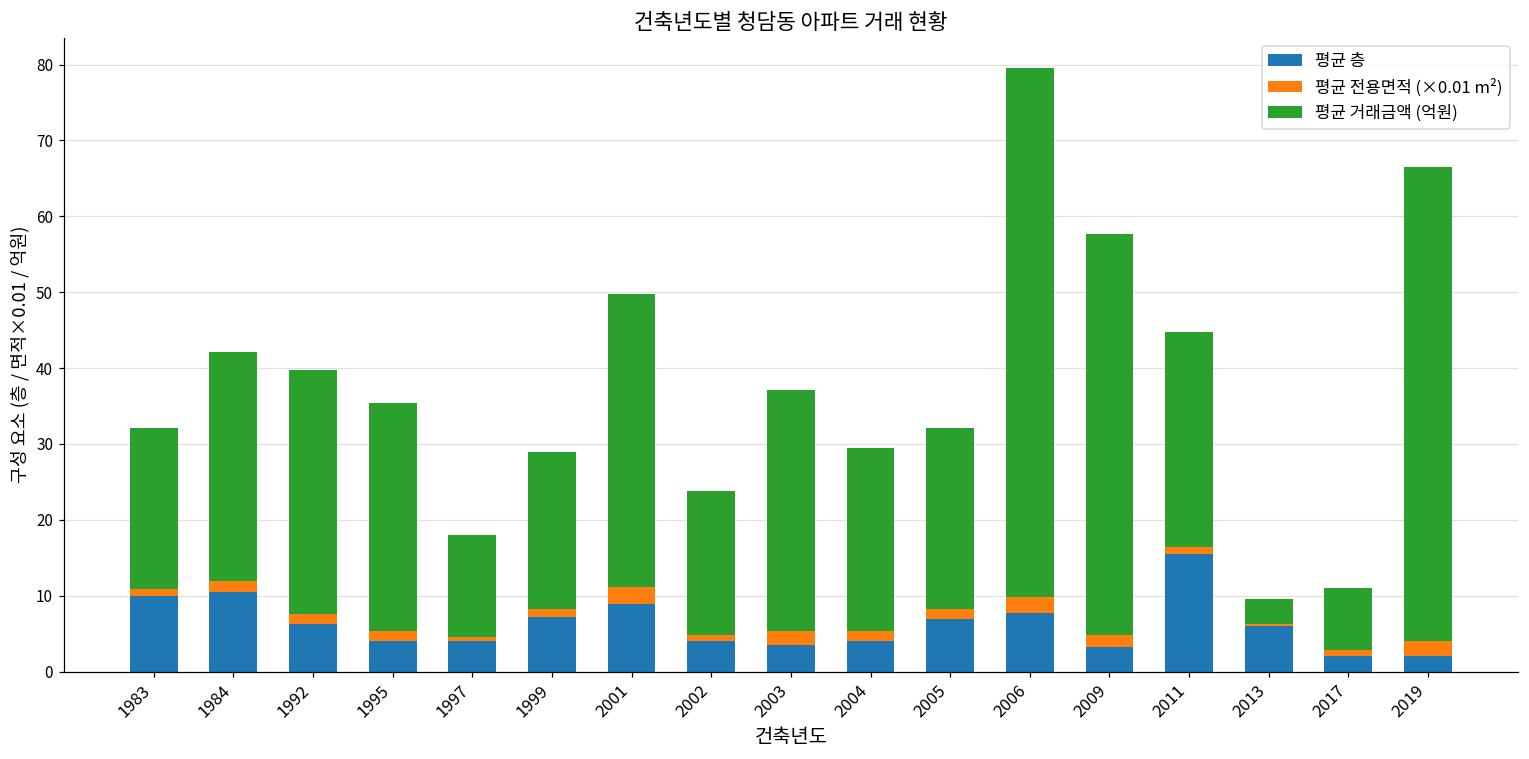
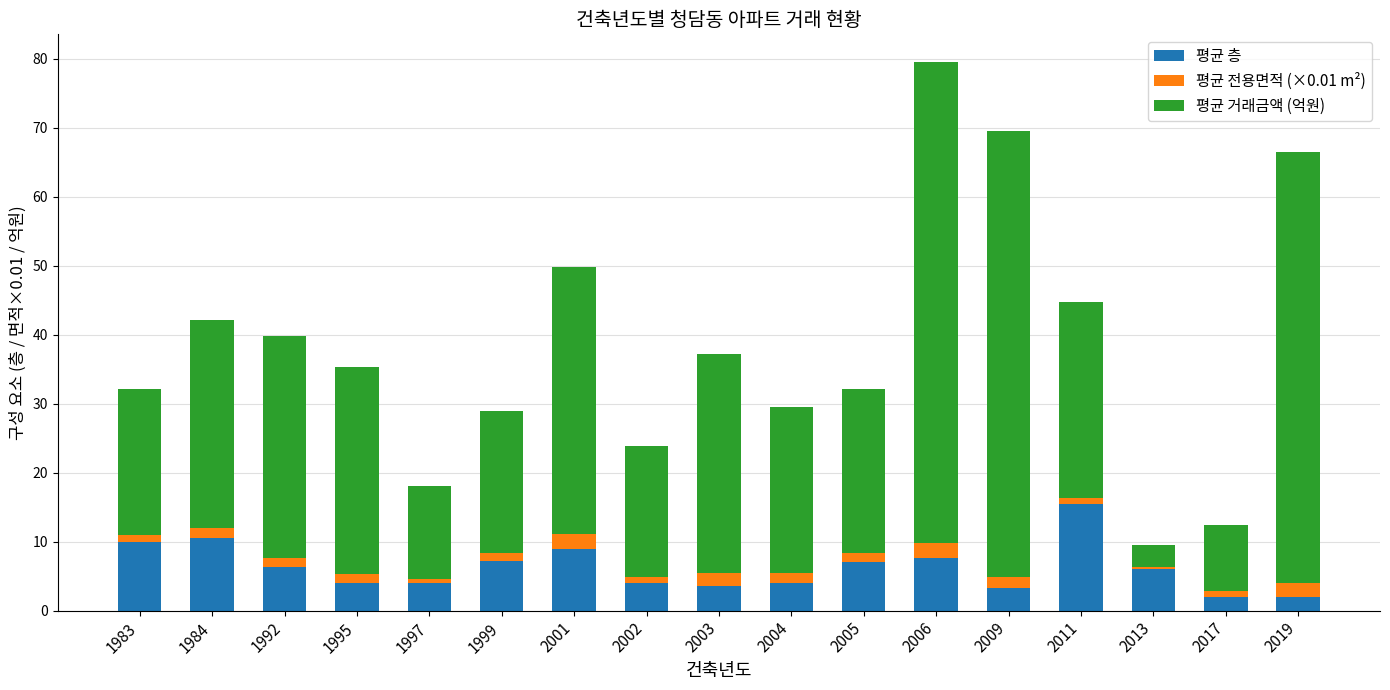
평균 거래금액 (억원), 2009: 53 -> 65
평균 거래금액 (억원), 2017: 8 -> 10
